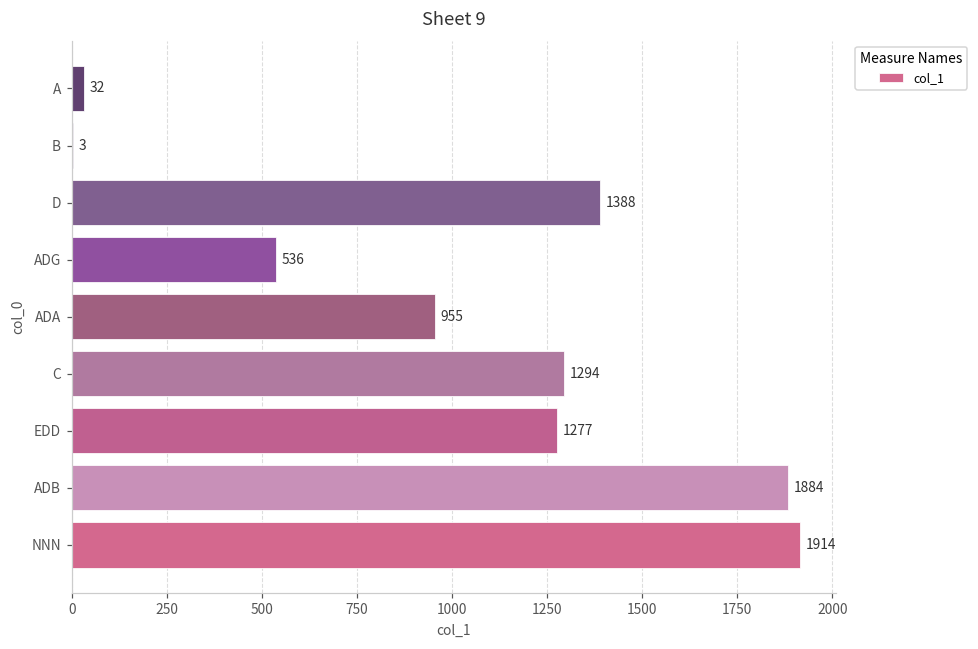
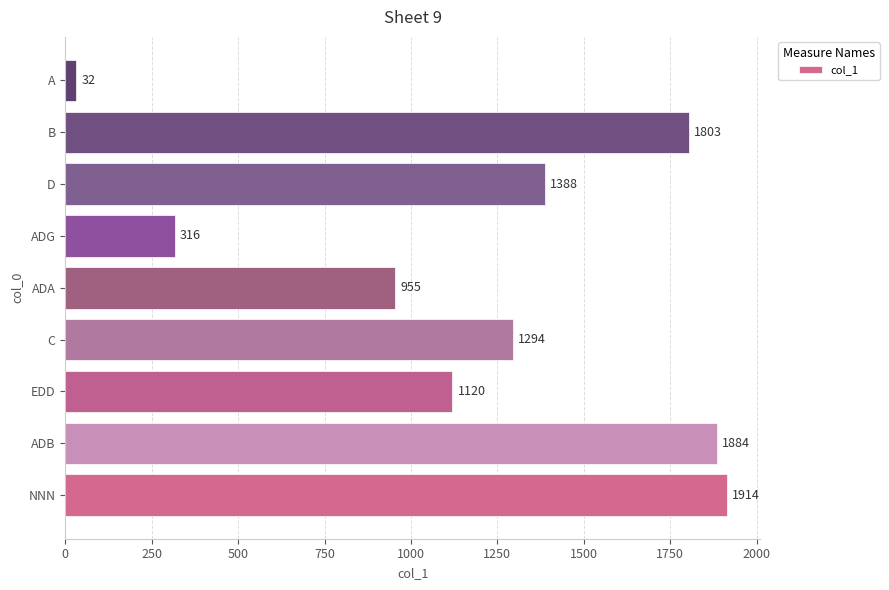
B: 3 -> 1803
ADG: 536 -> 316
EDD: 1277 -> 1120
